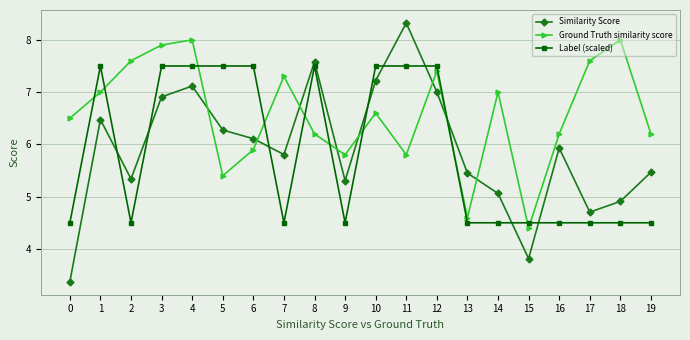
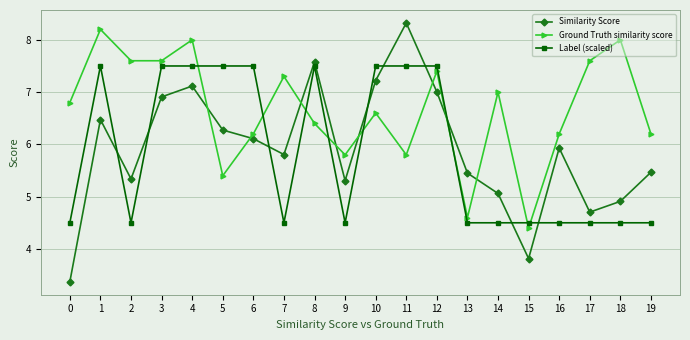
Ground Truth similarity score, 0: 6.5 -> 6.8
Ground Truth similarity score, 1: 7.0 -> 8.2
Ground Truth similarity score, 3: 7.9 -> 7.6
Ground Truth similarity score, 6: 5.9 -> 6.2
Ground Truth similarity score, 8: 6.2 -> 6.4
